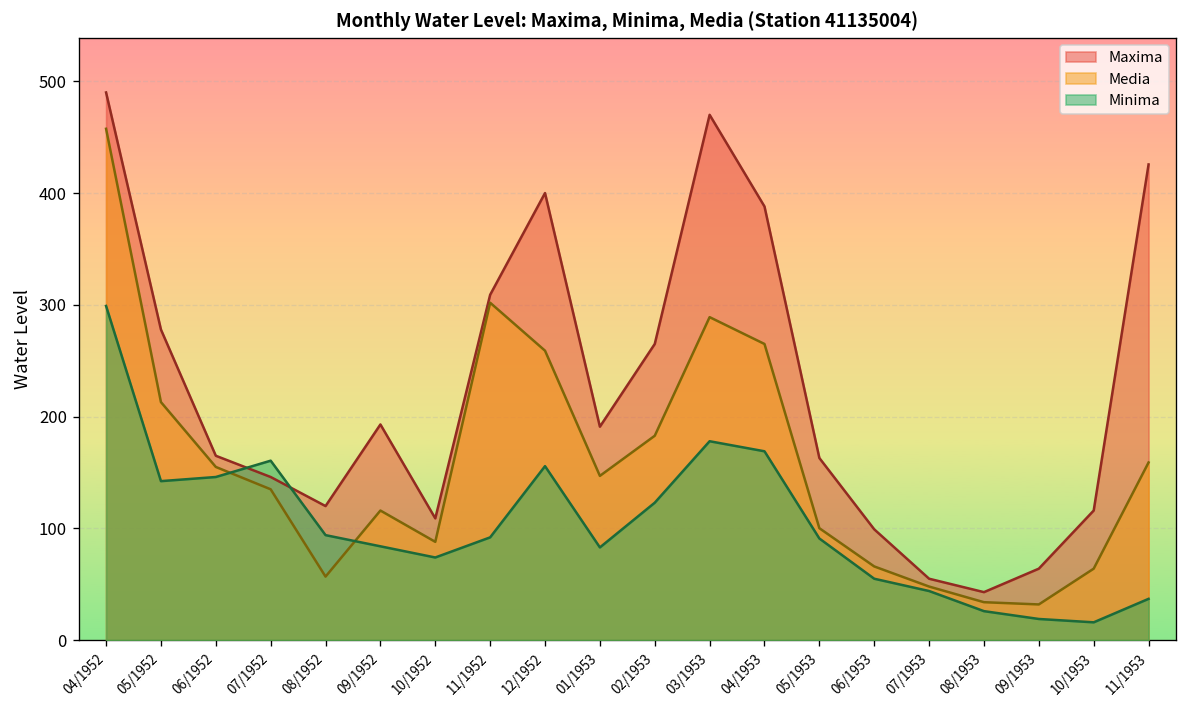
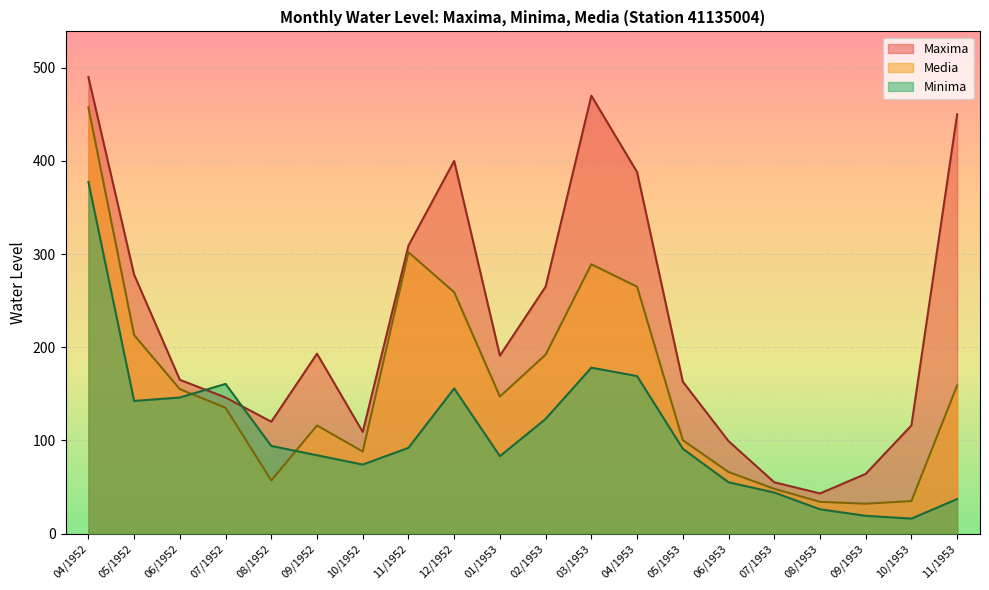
Minima, 04/1952: 300 -> 380
Media, 02/1953: 180 -> 190
Media, 10/1953: 60 -> 30
Maxima, 11/1953: 430 -> 450
